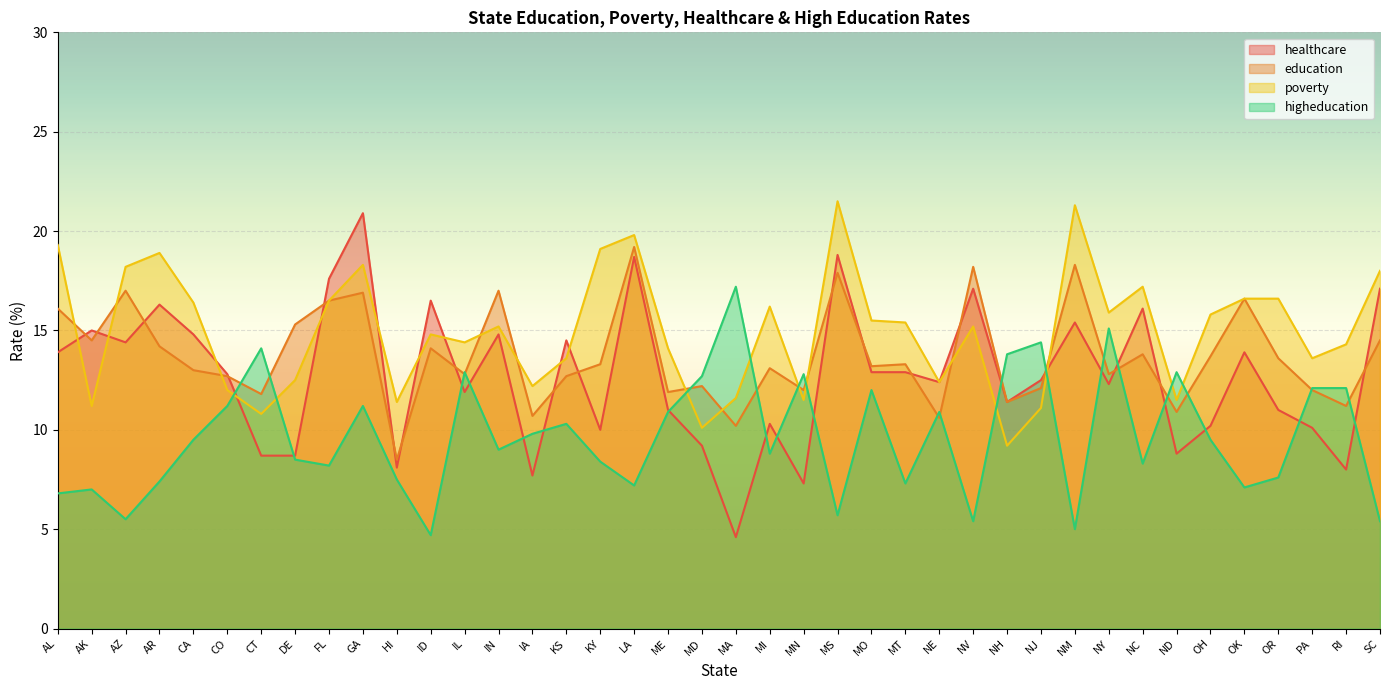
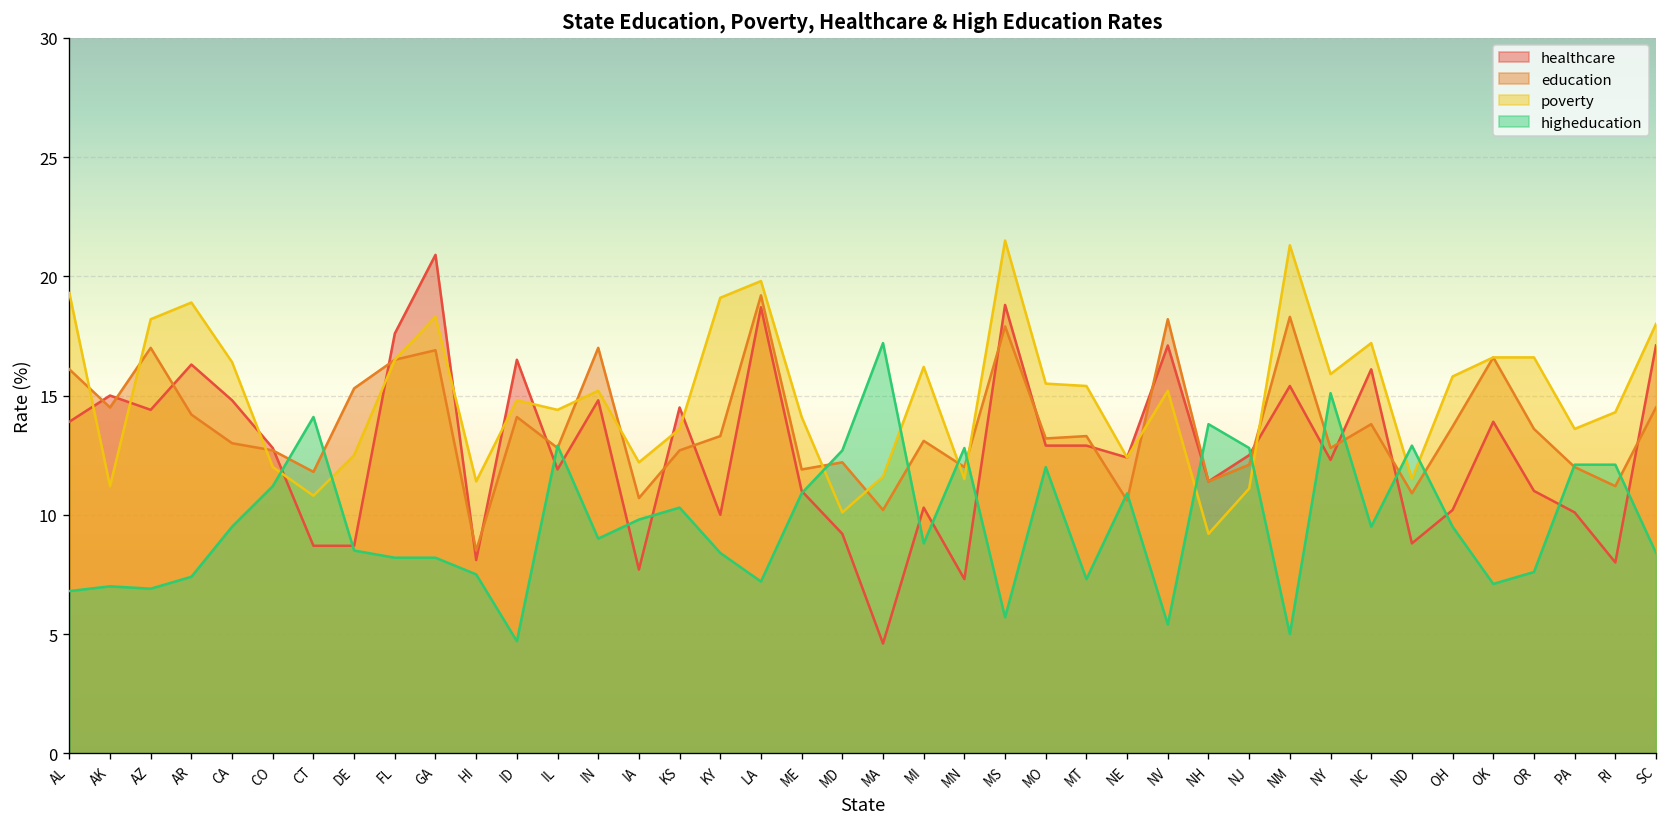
higheducation, AZ: 5.5 -> 6.9
higheducation, GA: 11.2 -> 8.2
higheducation, NJ: 14.4 -> 12.8
higheducation, NC: 8.3 -> 9.5
higheducation, SC: 5.4 -> 8.4
